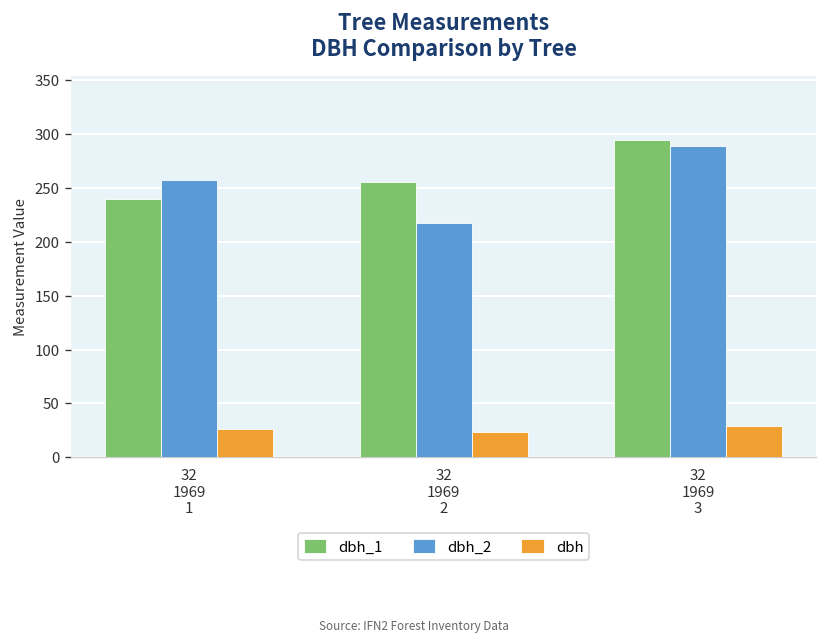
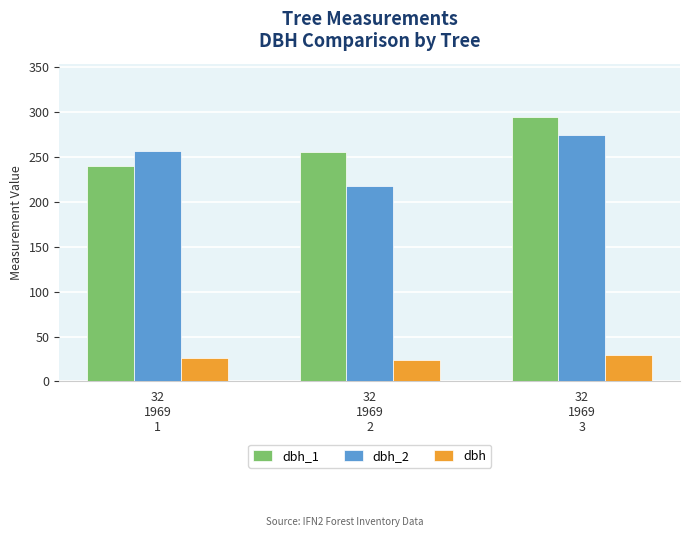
dbh_2, 32 1969 3: 290 -> 280
